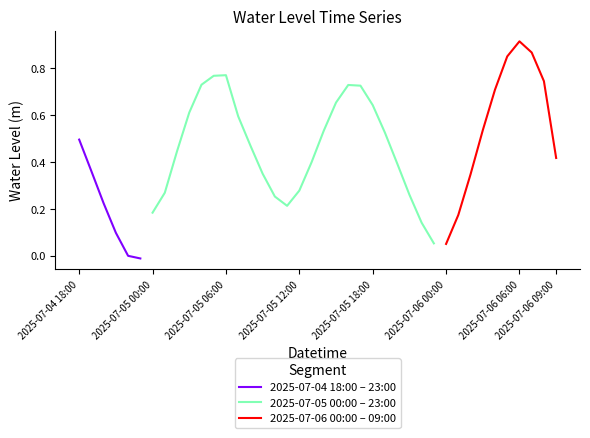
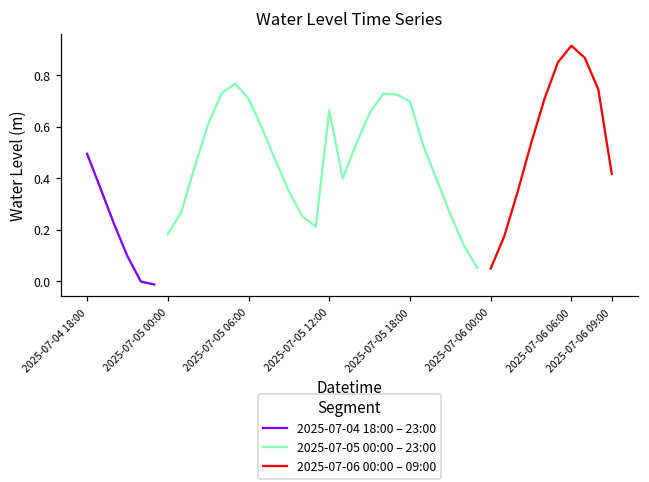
2025-07-05 00:00 – 23:00, 2025-07-05 06:00: 0.77 -> 0.71
2025-07-05 00:00 – 23:00, 2025-07-05 12:00: 0.28 -> 0.66
2025-07-05 00:00 – 23:00, 2025-07-05 18:00: 0.64 -> 0.70
